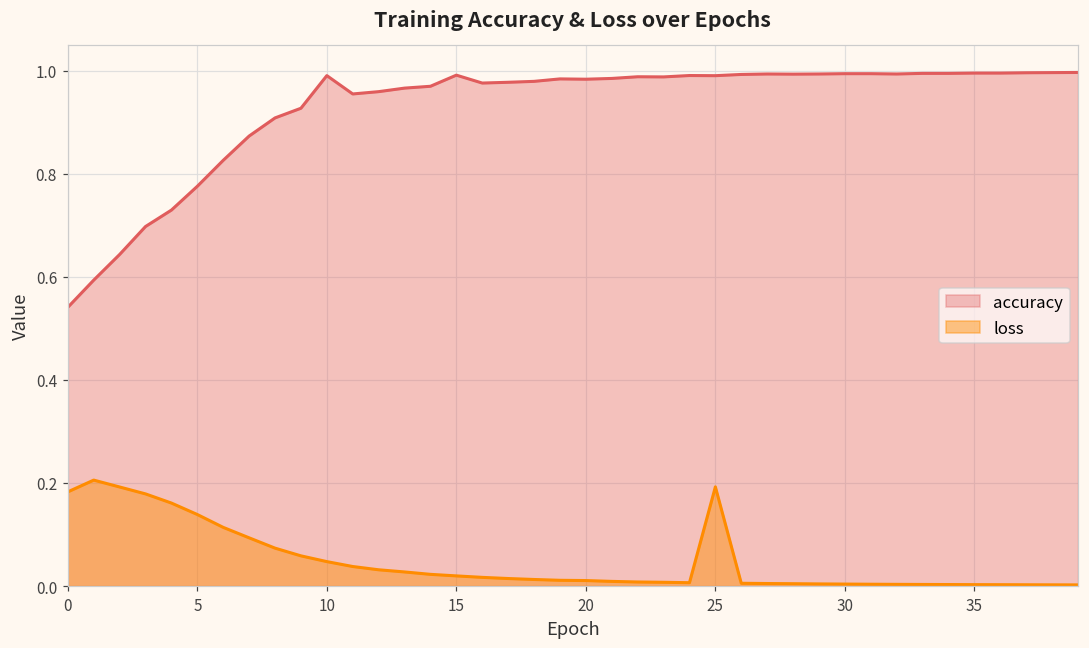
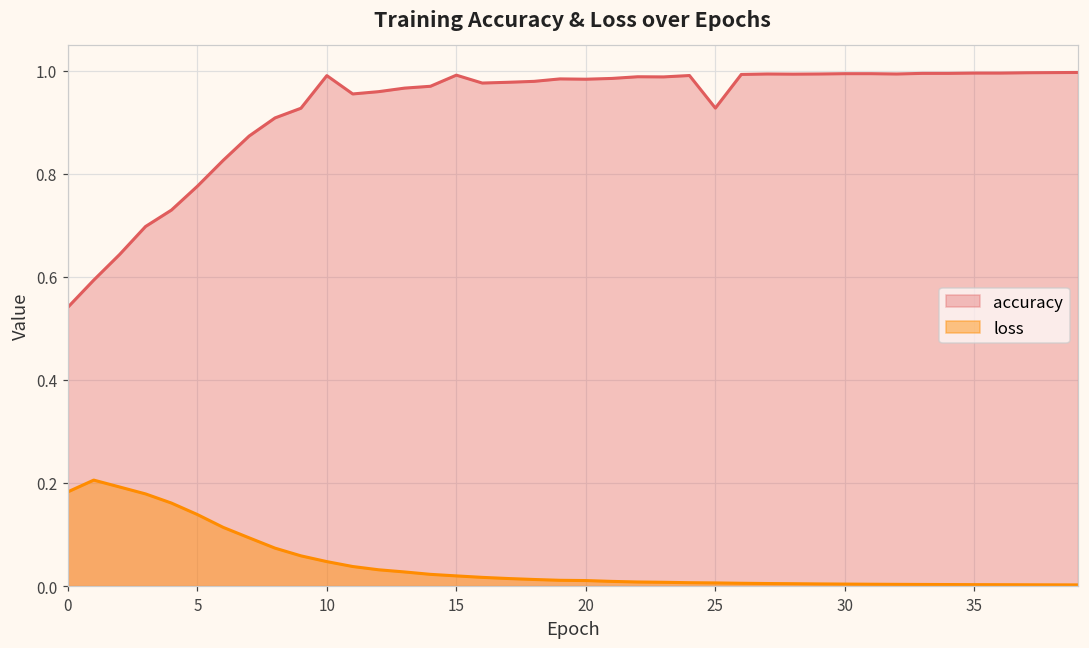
accuracy, 25: 0.99 -> 0.93
loss, 25: 0.19 -> 0.01
